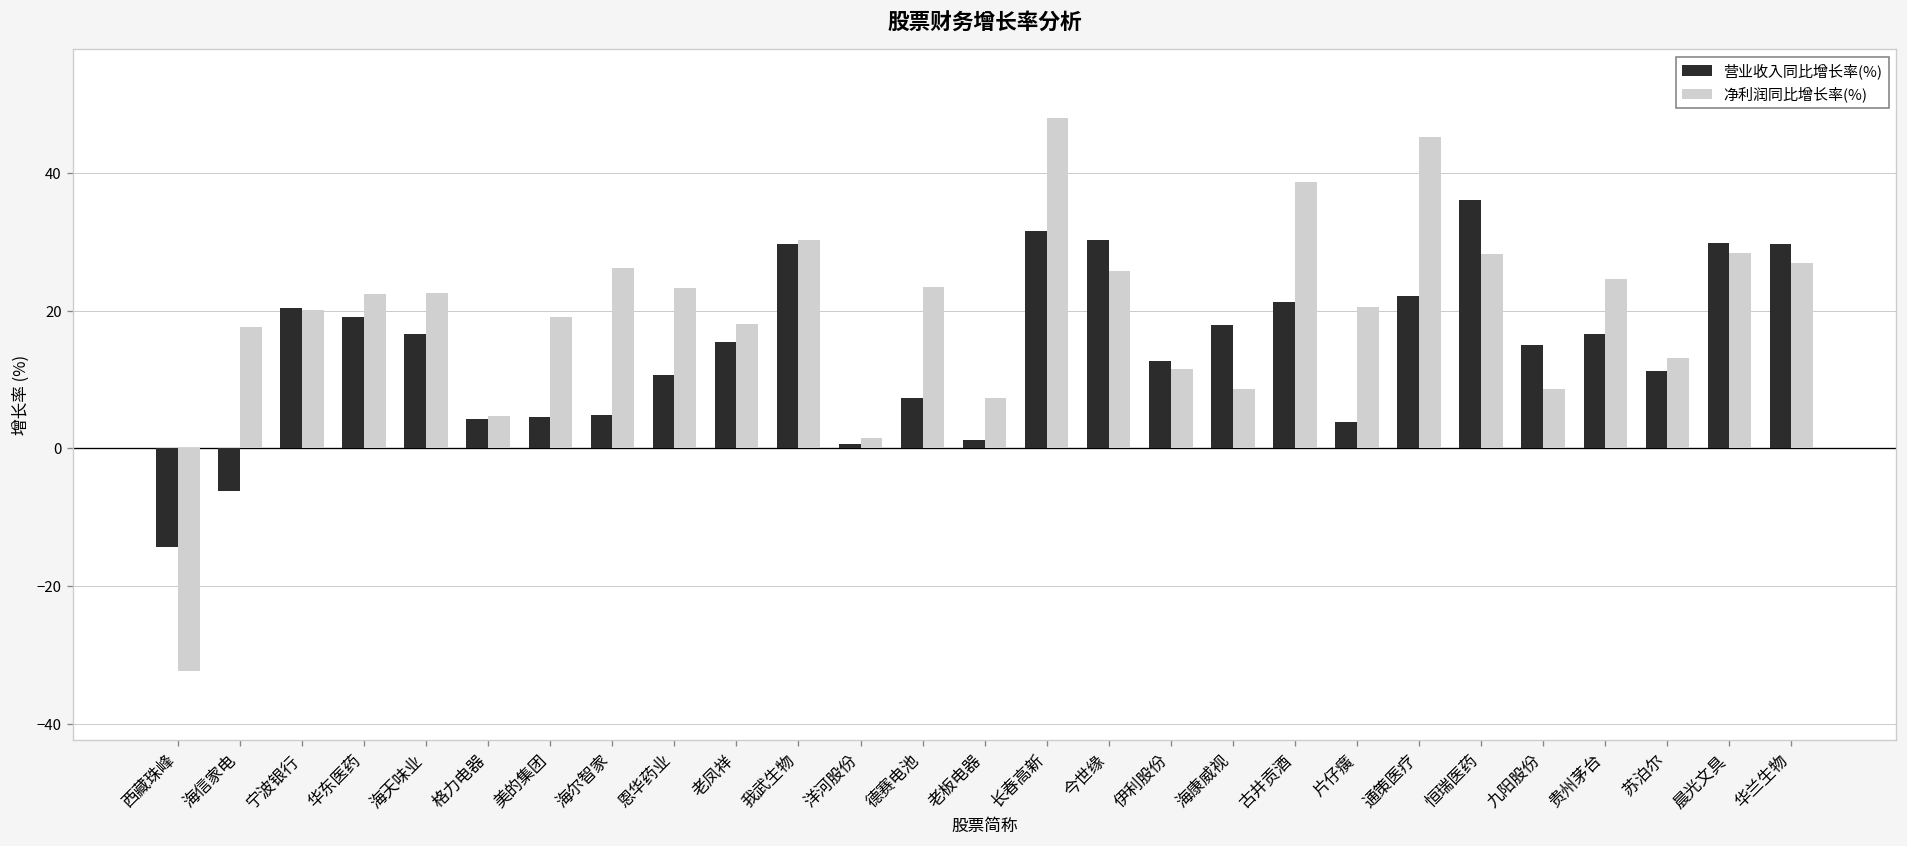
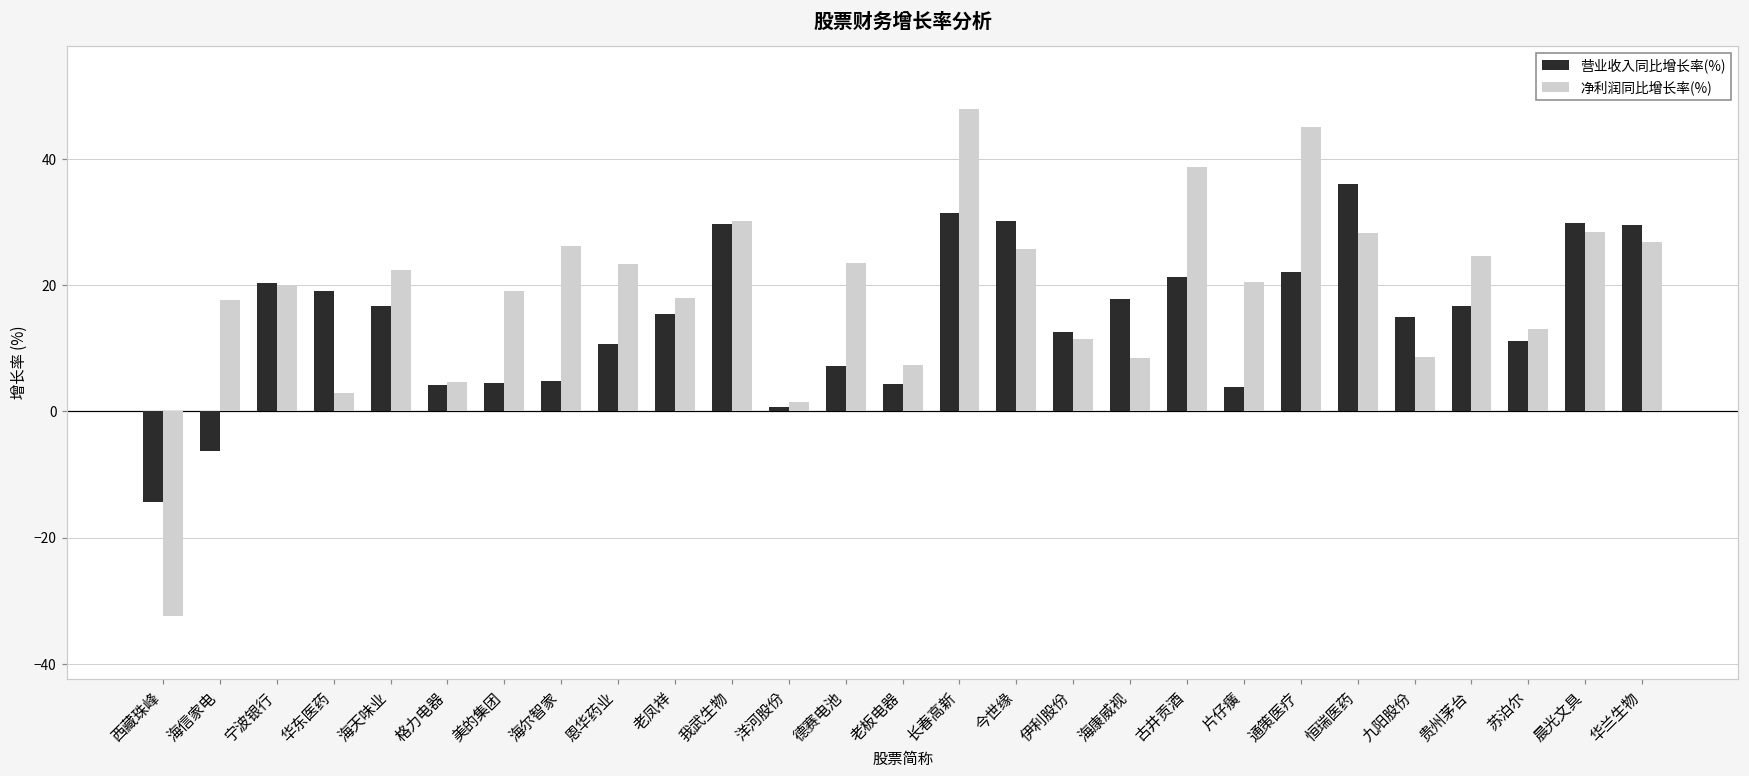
净利润同比增长率(%), 华东医药: 22 -> 3
营业收入同比增长率(%), 老板电器: 1 -> 4
